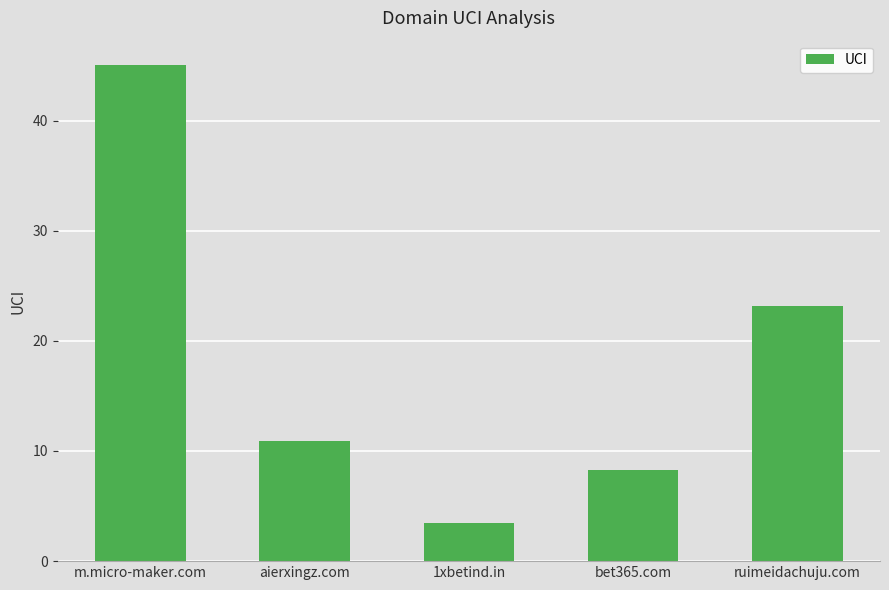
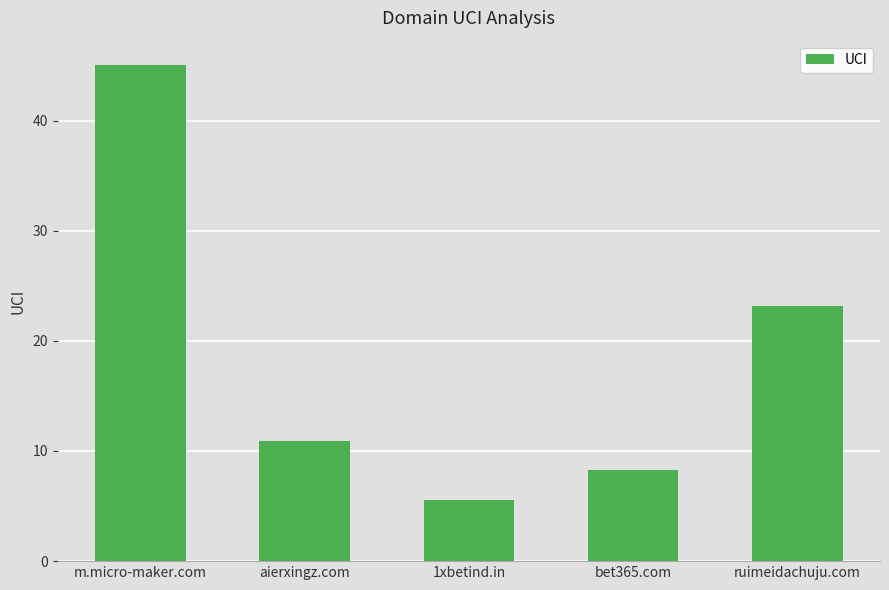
1xbetind.in: 3.5 -> 5.6
